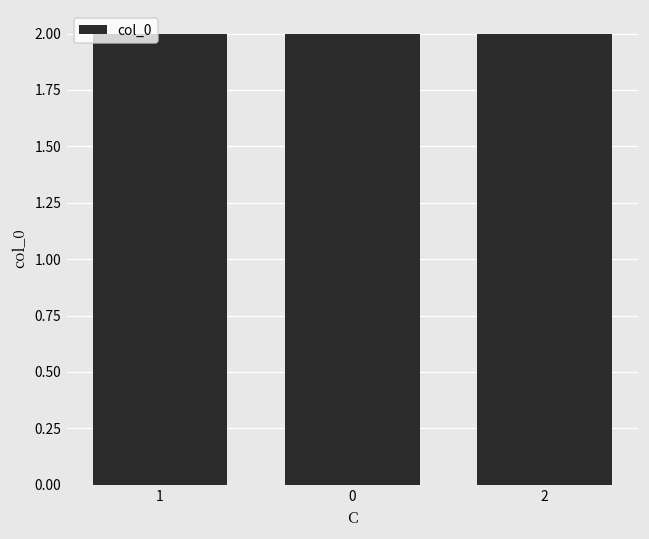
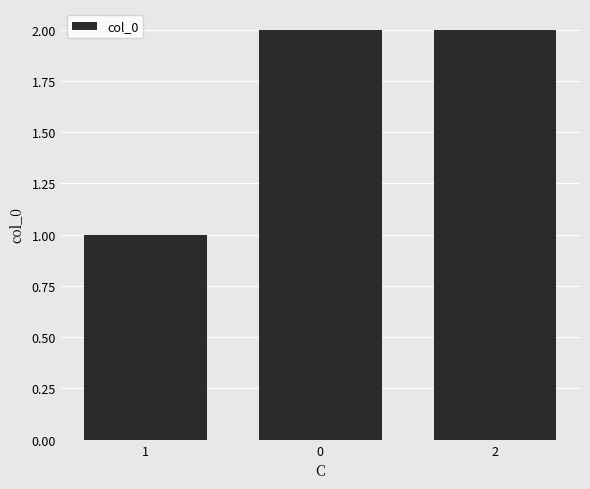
1: 2 -> 1
